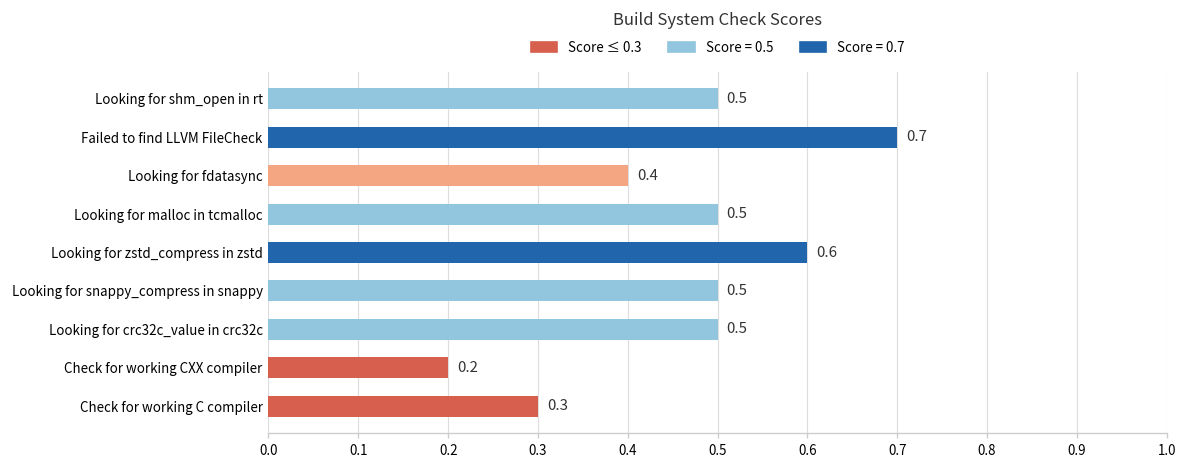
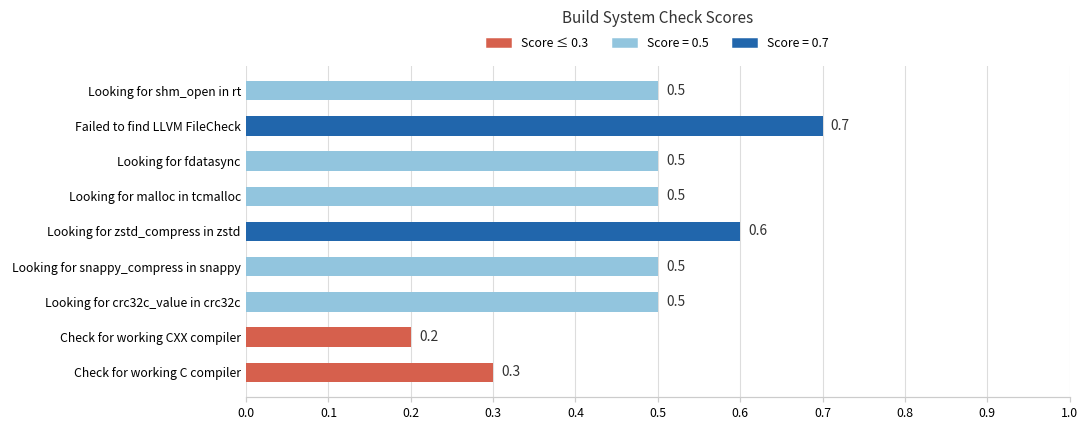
Looking for fdatasync: 0.4 -> 0.5
